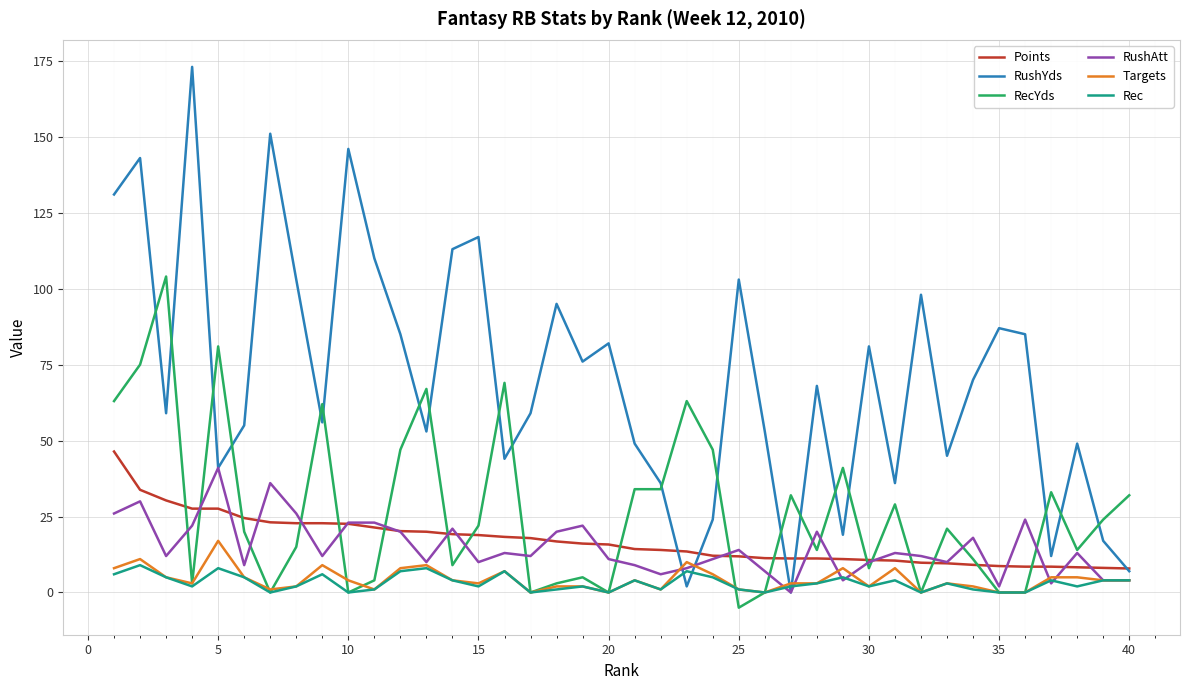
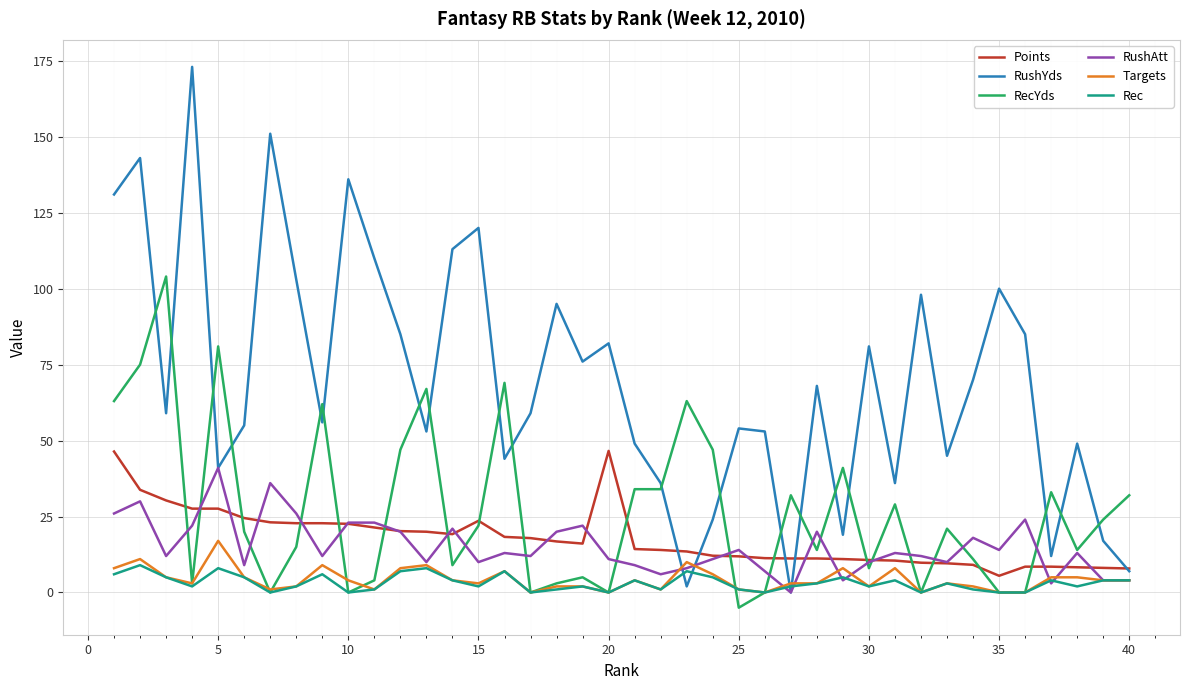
RushYds, 10: 146 -> 136
Points, 15: 19 -> 24
RushYds, 15: 117 -> 120
Points, 20: 16 -> 47
RushYds, 25: 103 -> 54
Points, 35: 9 -> 6
RushYds, 35: 87 -> 100
RushAtt, 35: 2 -> 14
